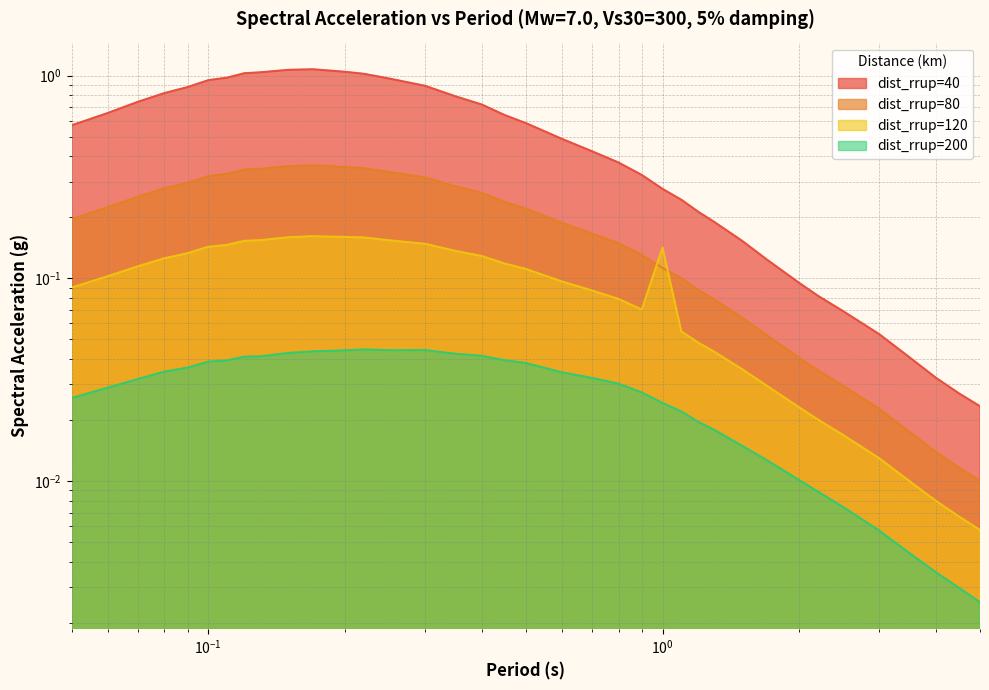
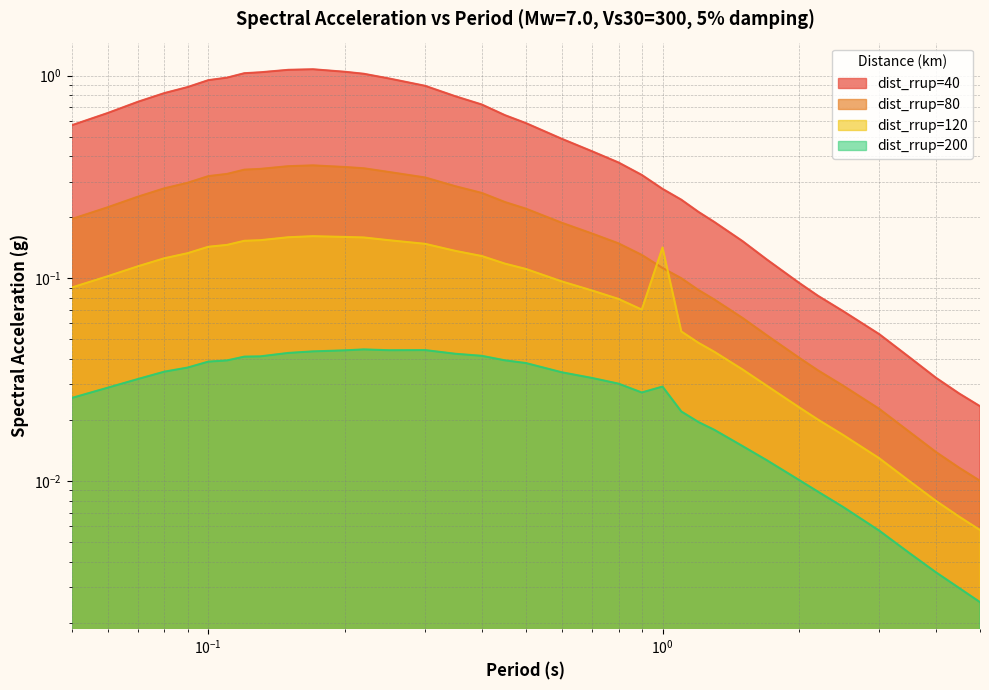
dist_rrup=200, 10^0: 0.024 -> 0.029
